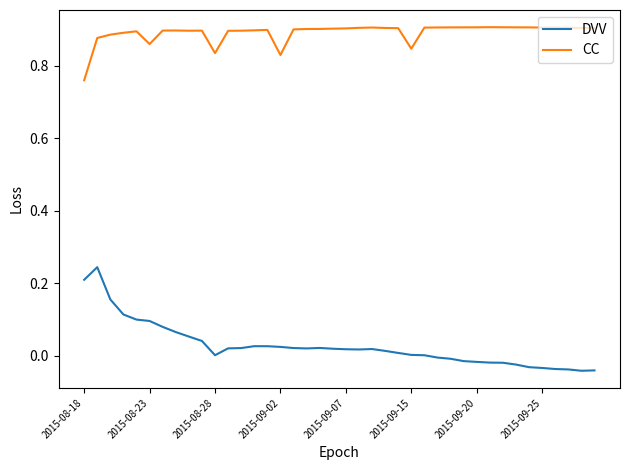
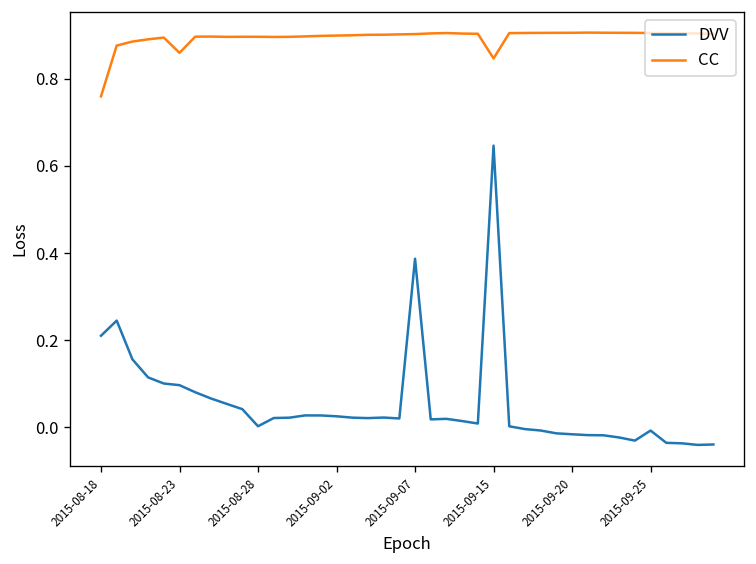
CC, 2015-08-28: 0.83 -> 0.90
CC, 2015-09-02: 0.83 -> 0.90
DVV, 2015-09-07: 0.02 -> 0.39
DVV, 2015-09-15: 0.00 -> 0.65
DVV, 2015-09-25: -0.03 -> -0.01
